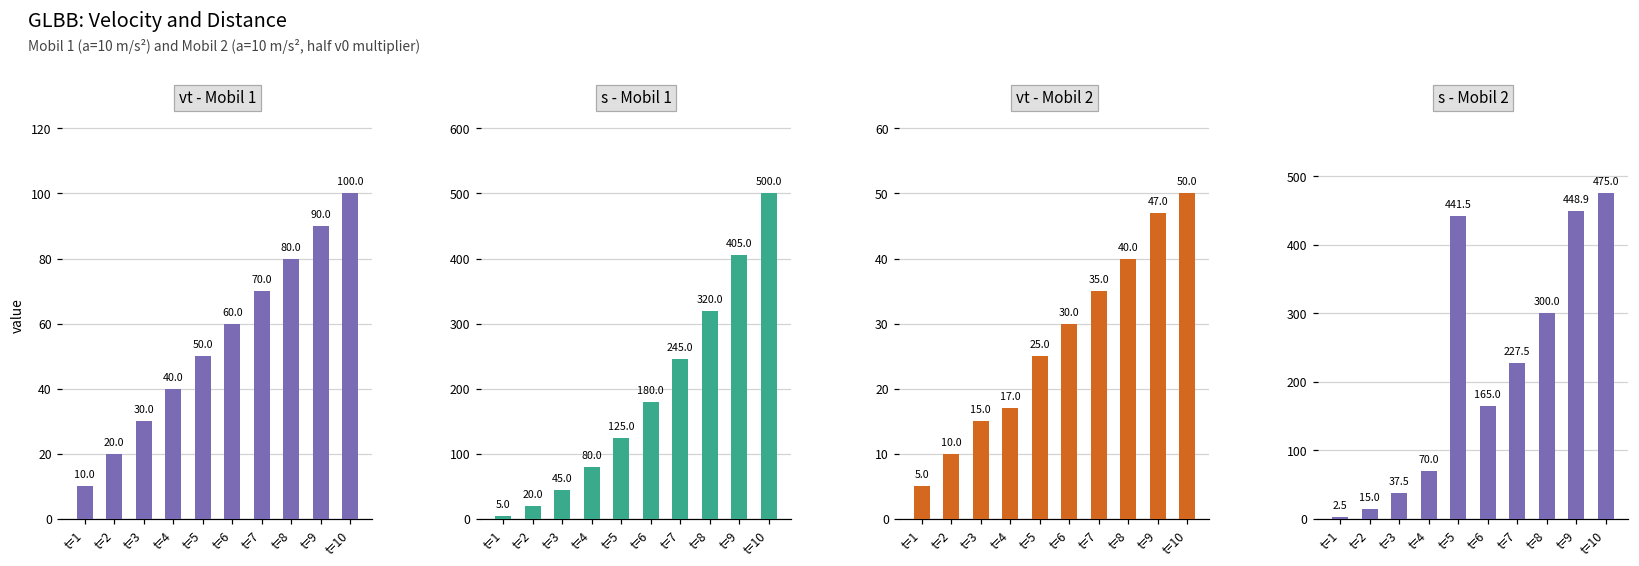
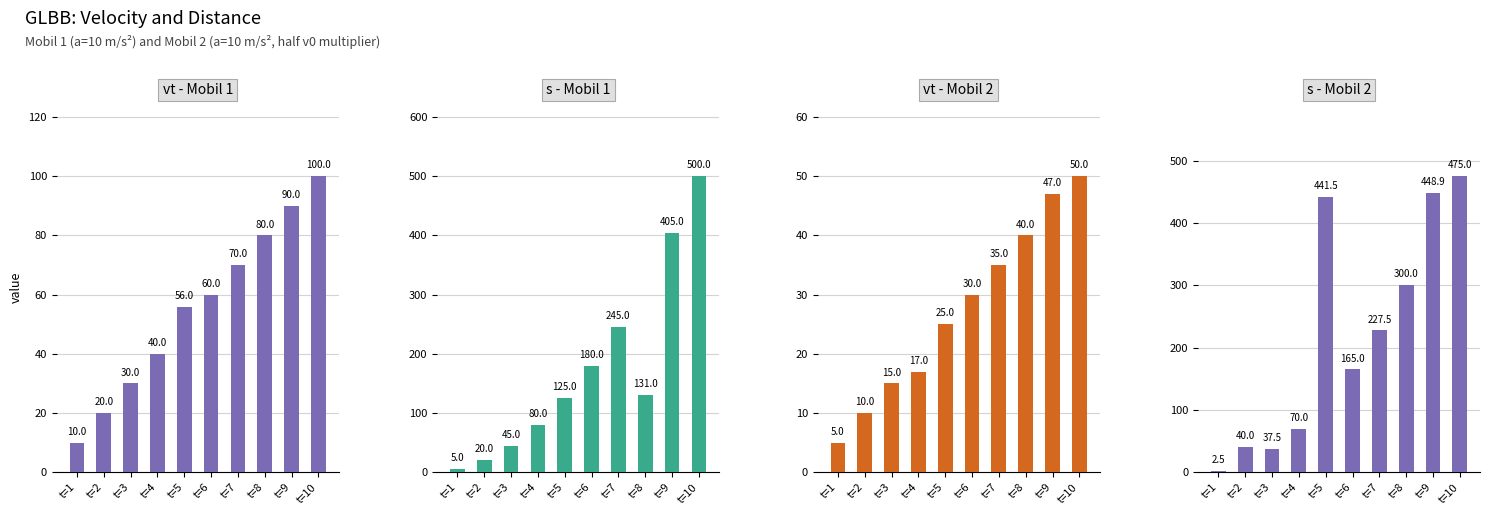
vt - Mobil 1, t=5: 50.0 -> 56.0
s - Mobil 1, t=8: 320.0 -> 131.0
s - Mobil 2, t=2: 15.0 -> 40.0
